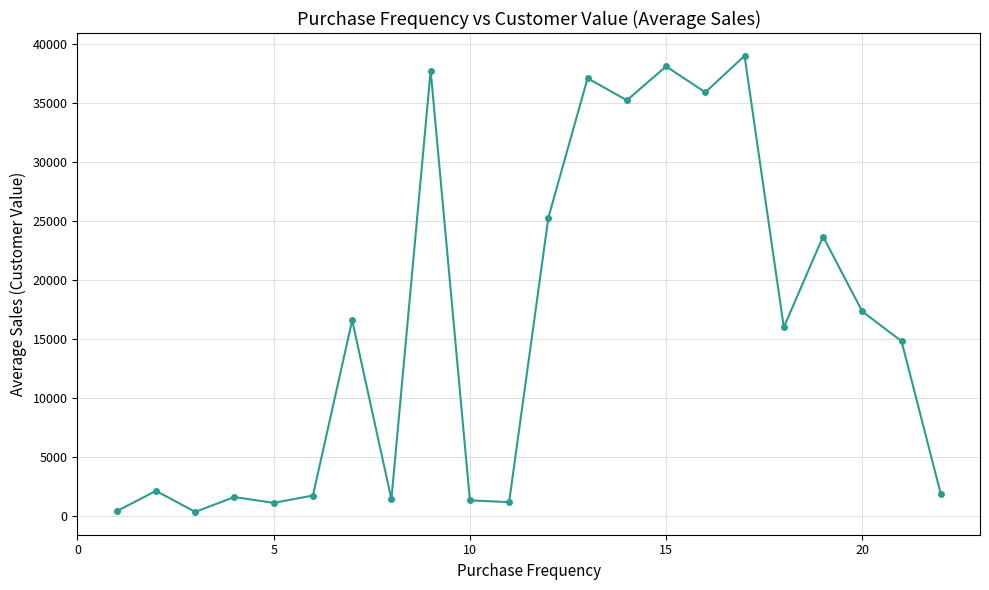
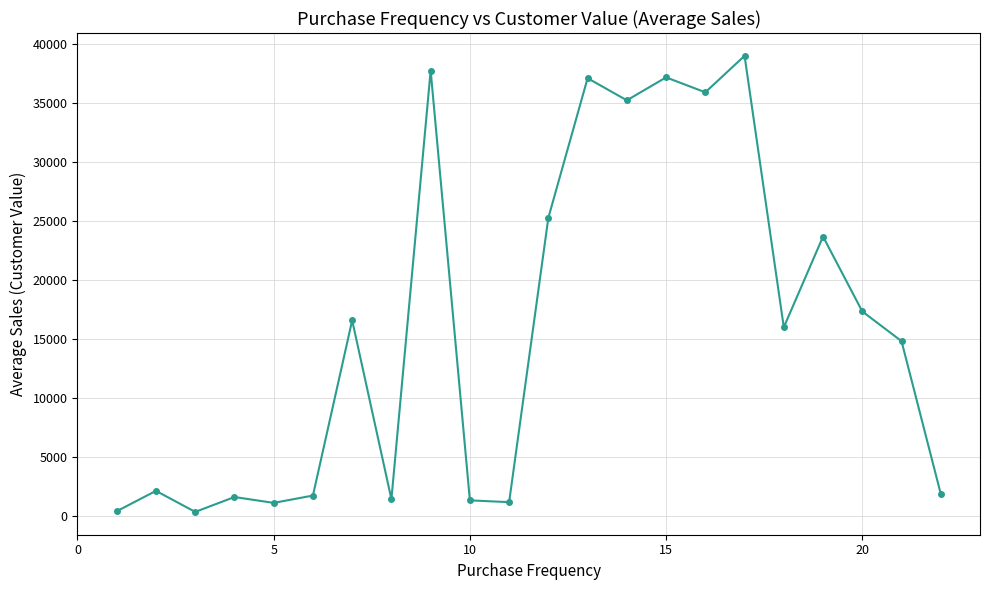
15: 38100 -> 37200
